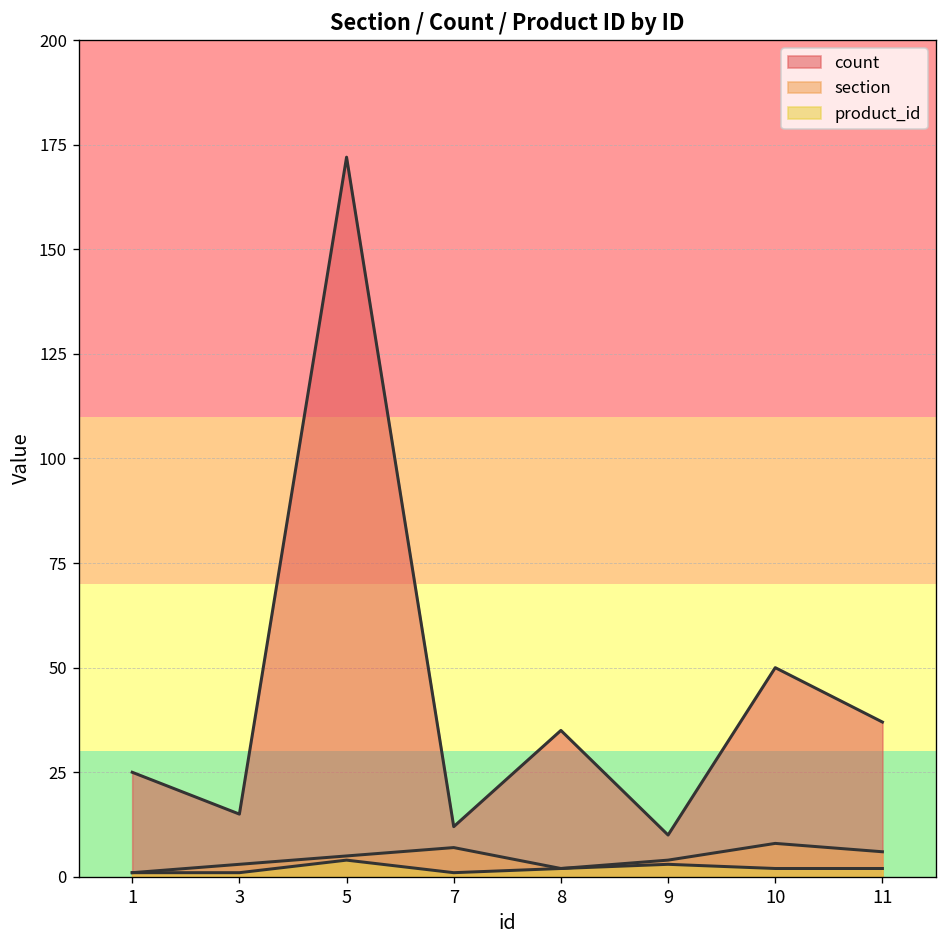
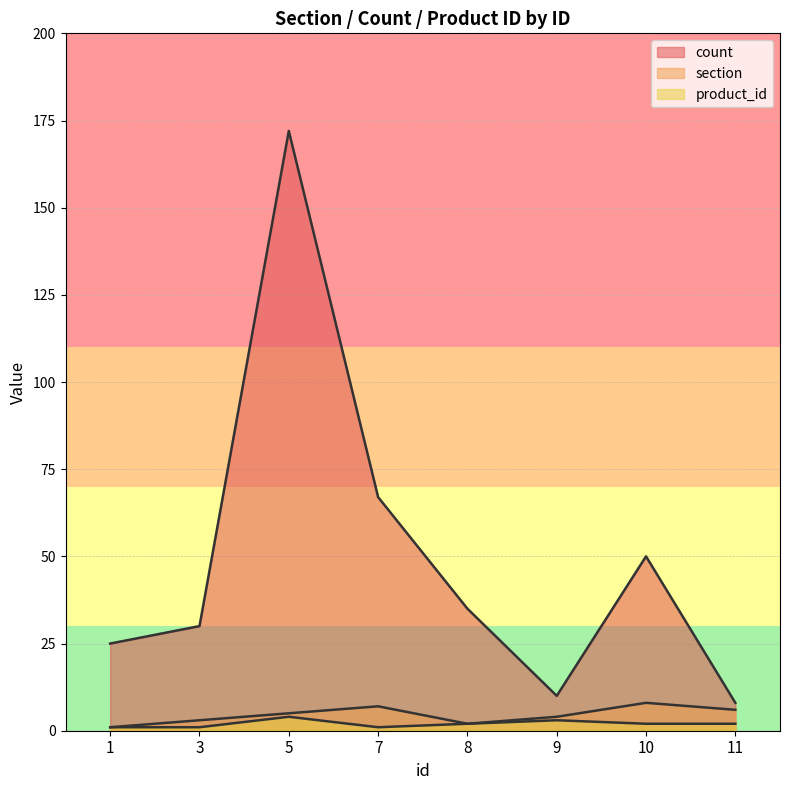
count, 3: 15 -> 30
count, 7: 12 -> 67
count, 11: 37 -> 8
